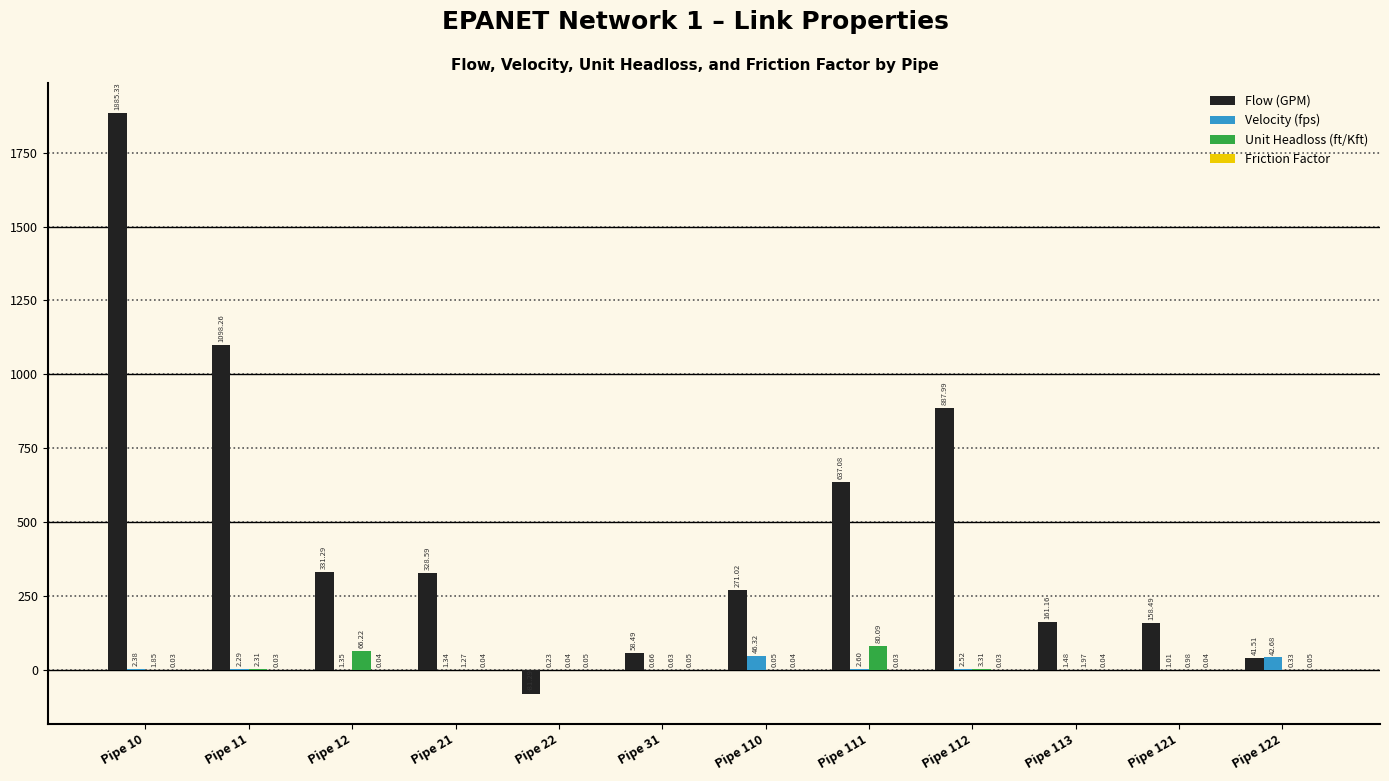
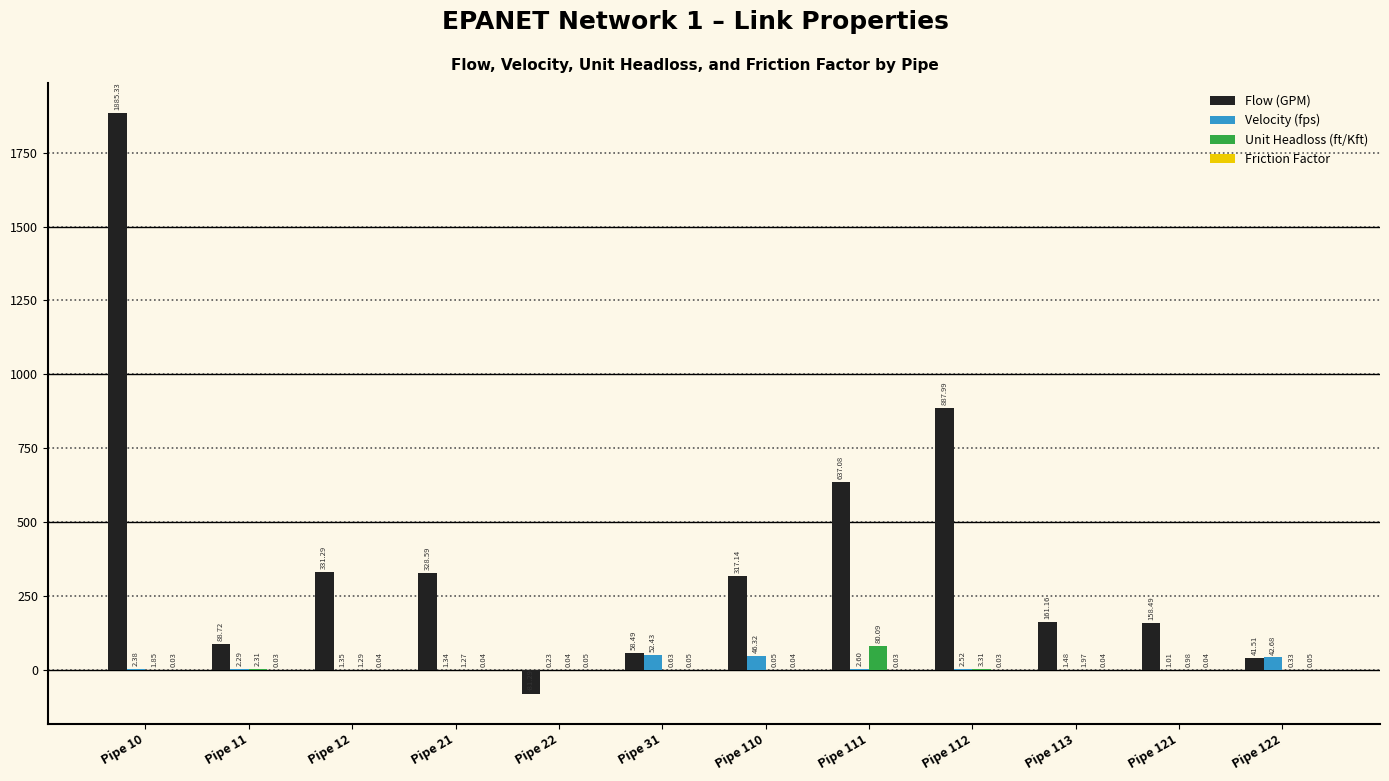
Flow (GPM), Pipe 11: 1098.26 -> 88.72
Unit Headloss (ft/Kft), Pipe 12: 66.22 -> 1.29
Velocity (fps), Pipe 31: 0.66 -> 52.43
Flow (GPM), Pipe 110: 271.02 -> 317.14
